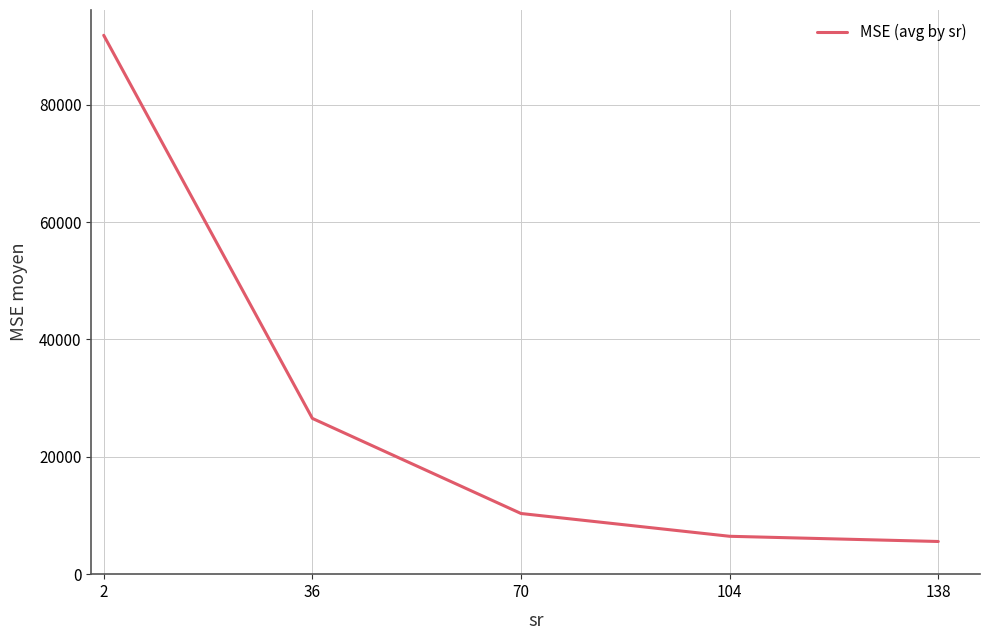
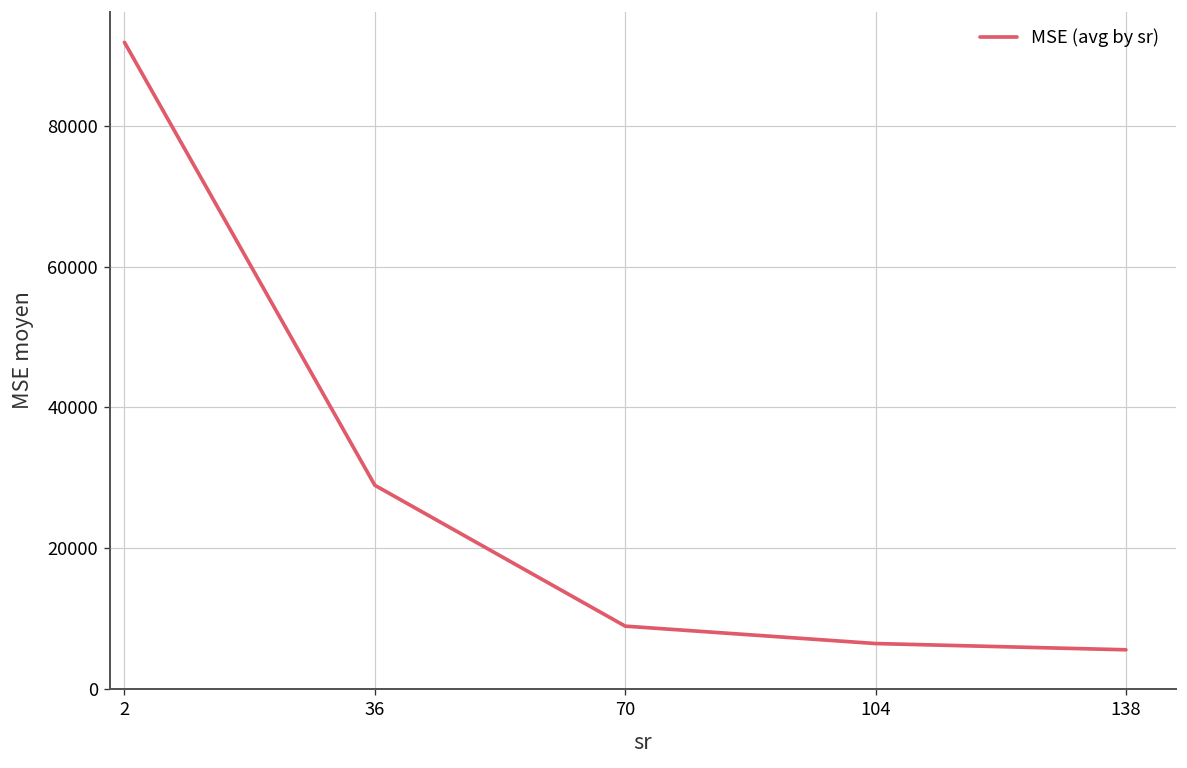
36: 27000 -> 29000
70: 10000 -> 9000
